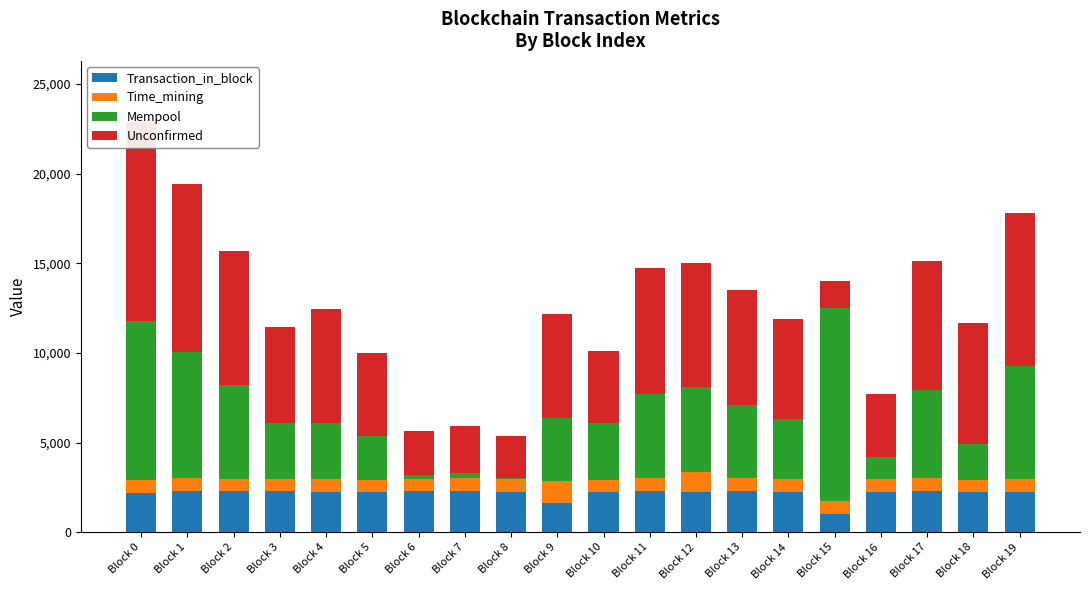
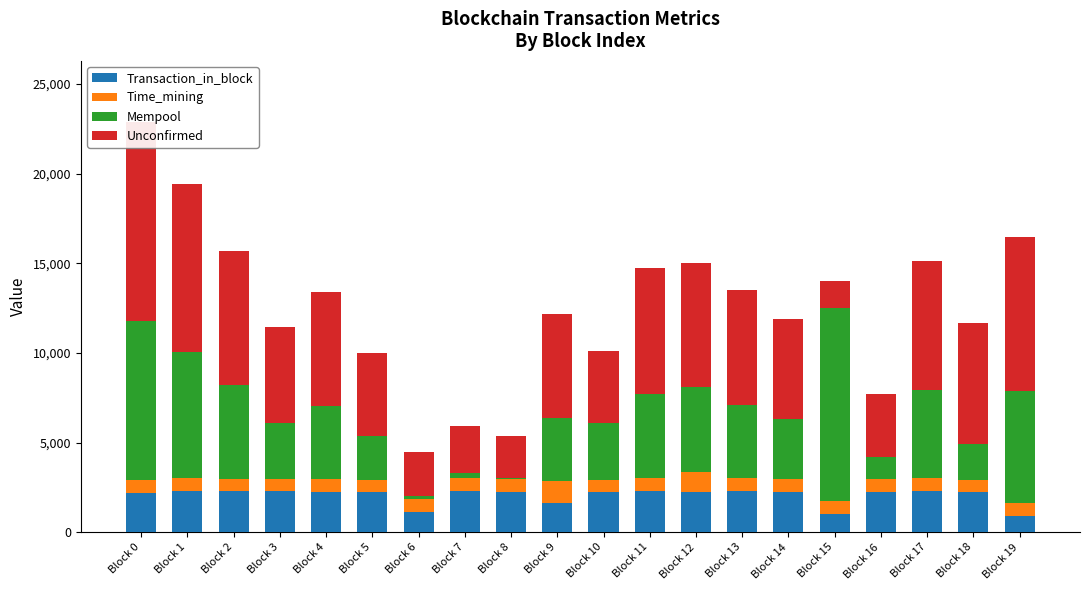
Mempool, Block 4: 3,100 -> 4,100
Transaction_in_block, Block 6: 2,300 -> 1,100
Transaction_in_block, Block 19: 2,300 -> 900
